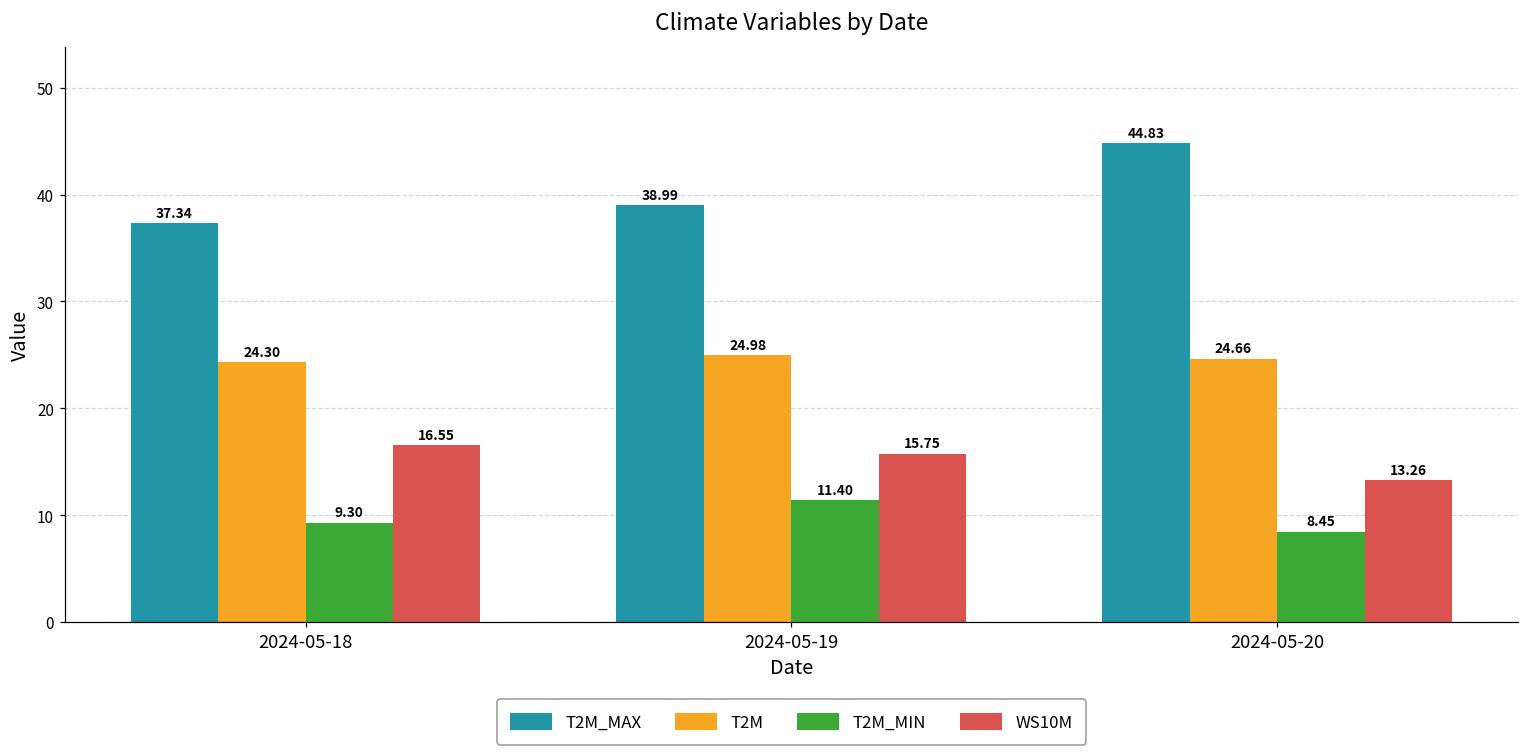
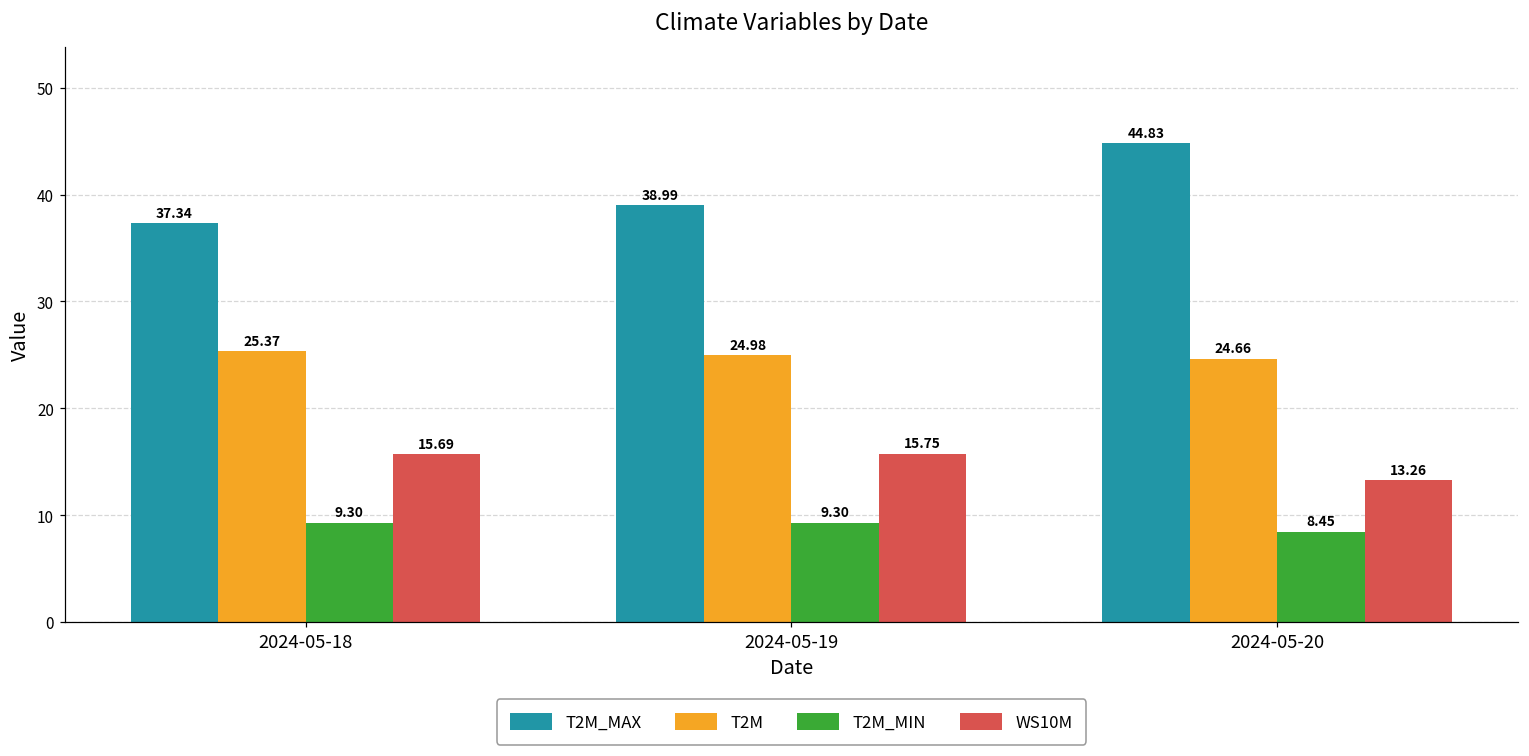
T2M, 2024-05-18: 24.30 -> 25.37
WS10M, 2024-05-18: 16.55 -> 15.69
T2M_MIN, 2024-05-19: 11.40 -> 9.30
